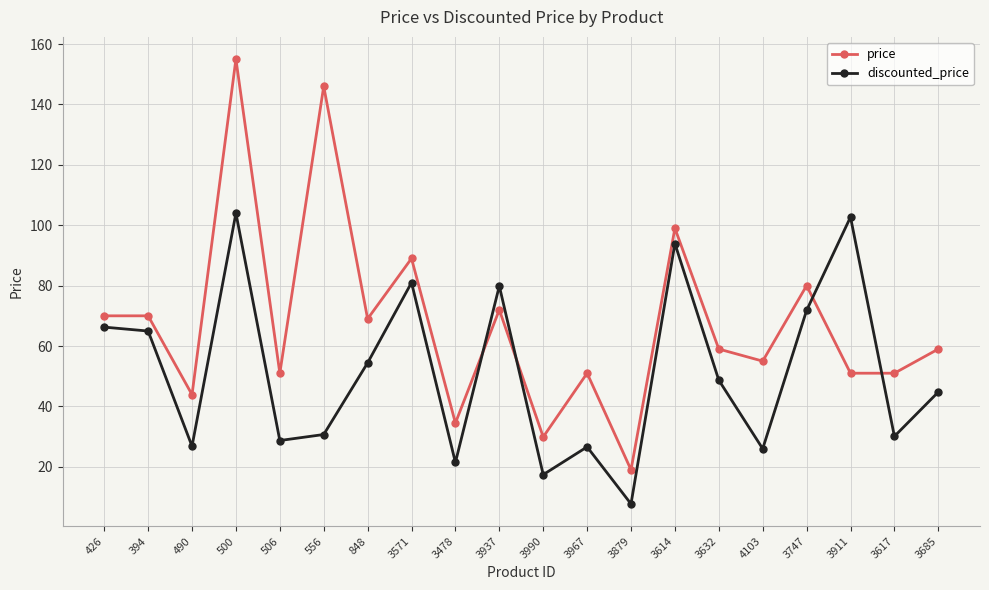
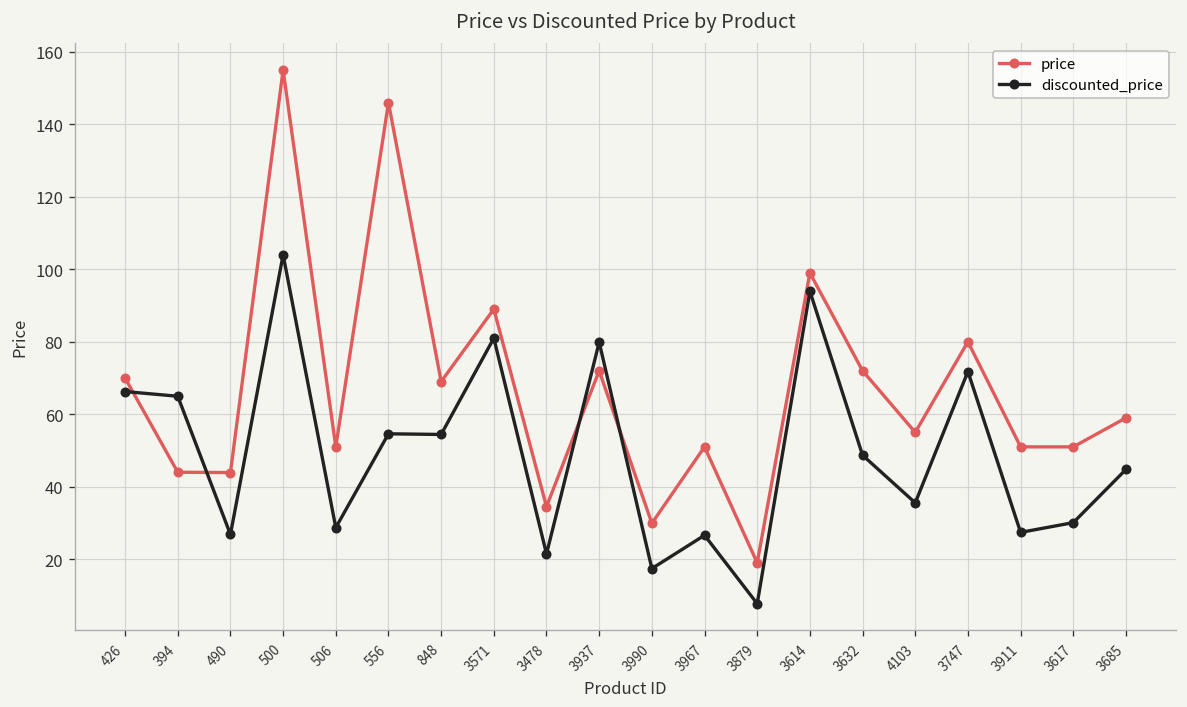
price, 394: 70 -> 44
discounted_price, 556: 31 -> 55
price, 3632: 59 -> 72
discounted_price, 4103: 26 -> 36
discounted_price, 3911: 103 -> 27
